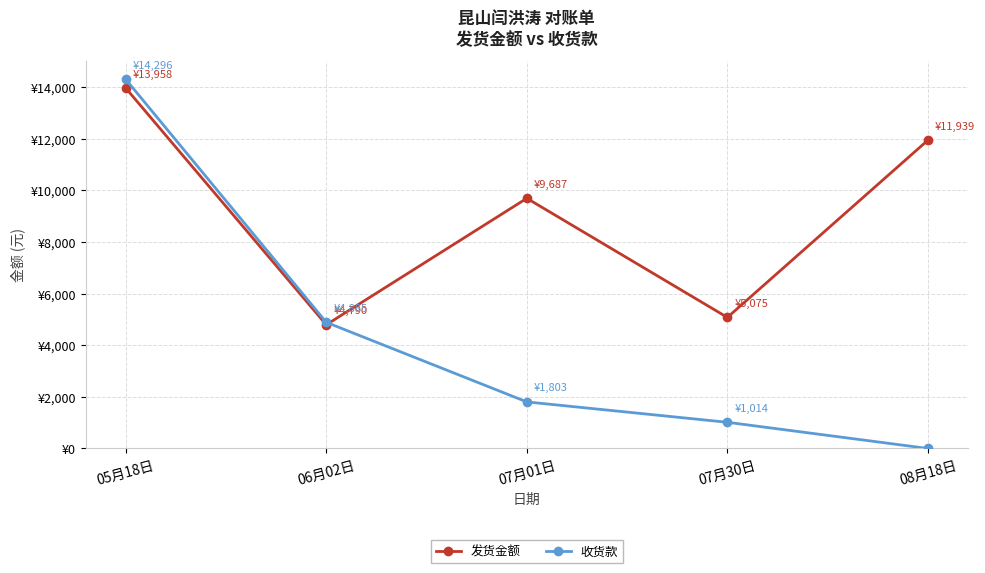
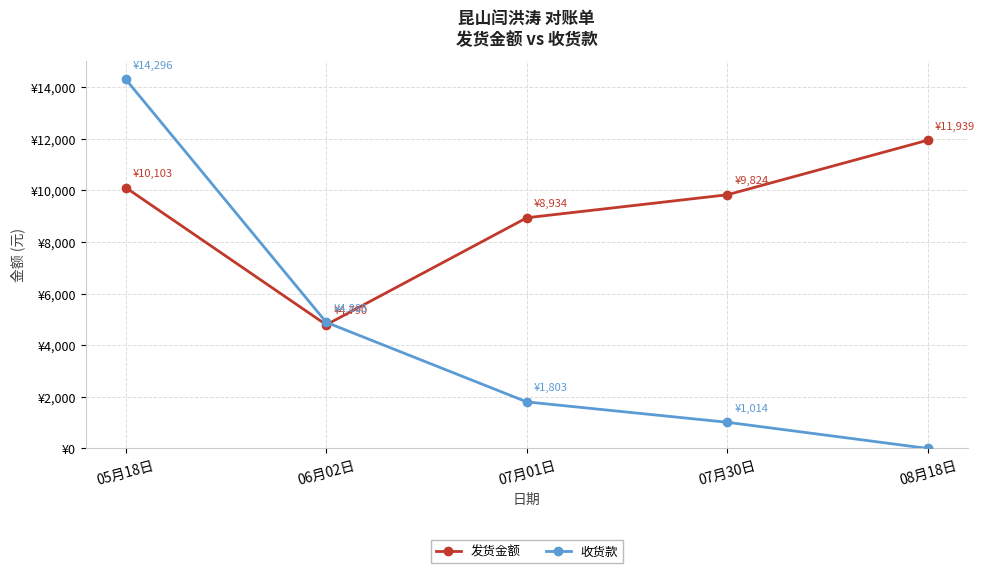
发货金额, 05月18日: ¥13,958 -> ¥10,103
发货金额, 07月01日: ¥9,687 -> ¥8,934
发货金额, 07月30日: ¥5,075 -> ¥9,824
